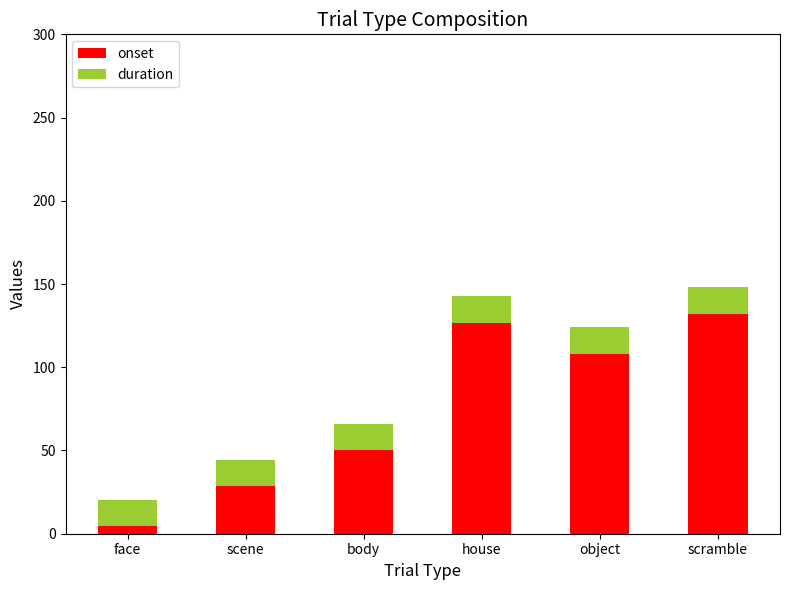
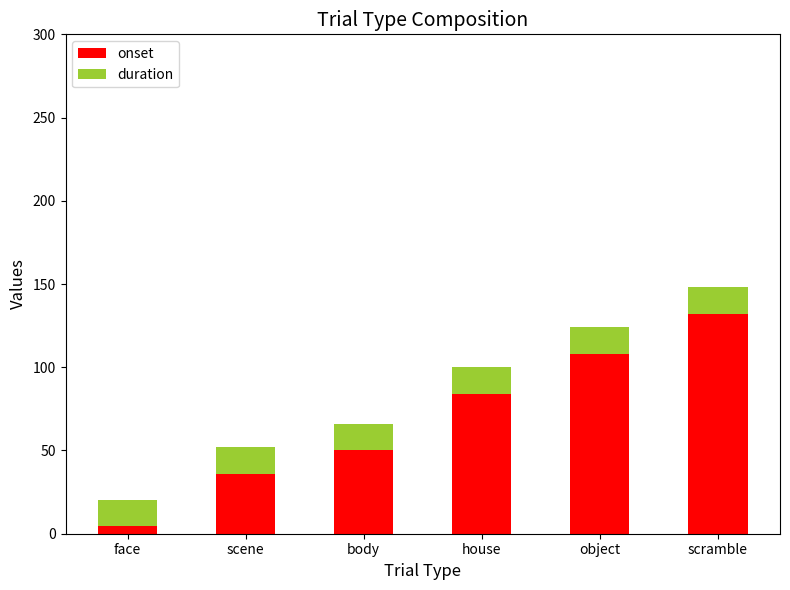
onset, scene: 29 -> 36
onset, house: 127 -> 84
